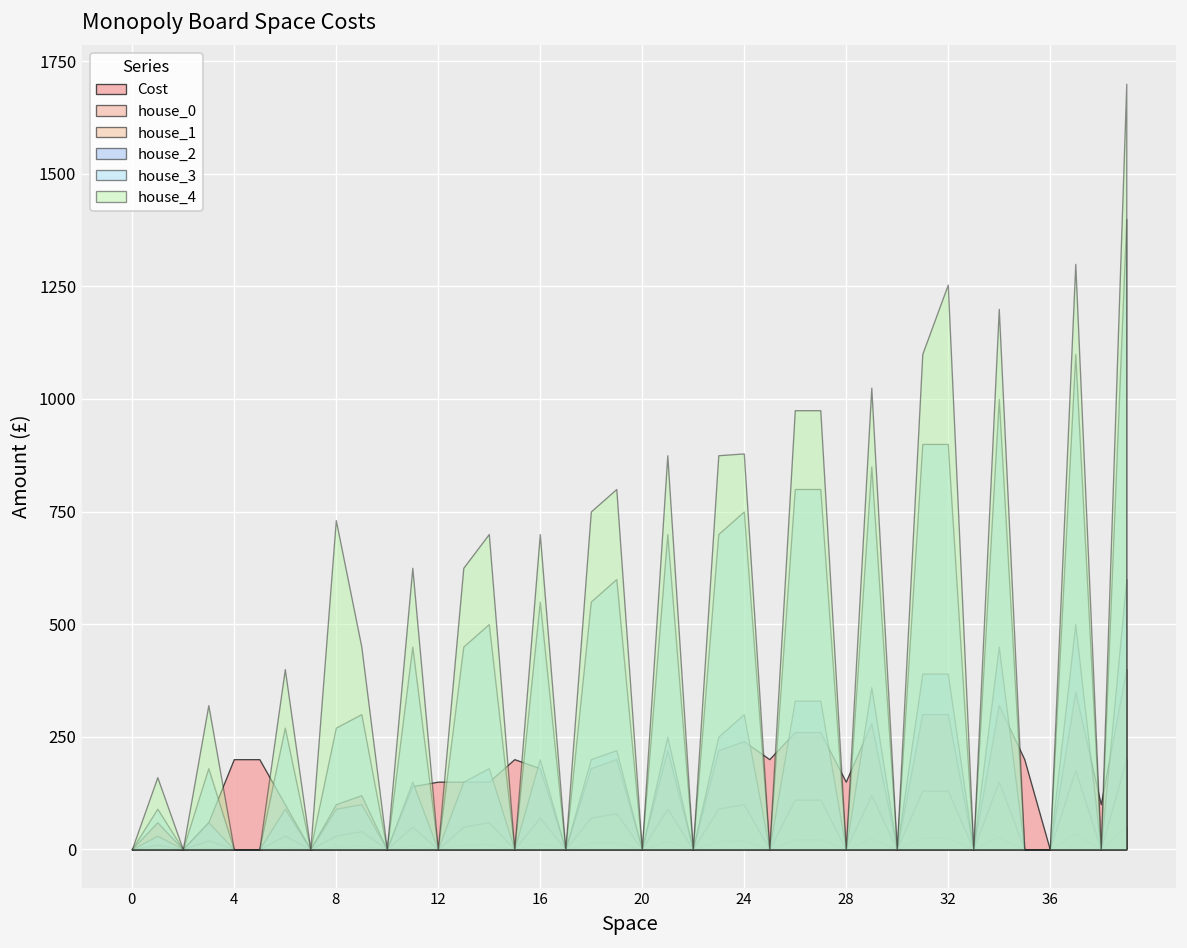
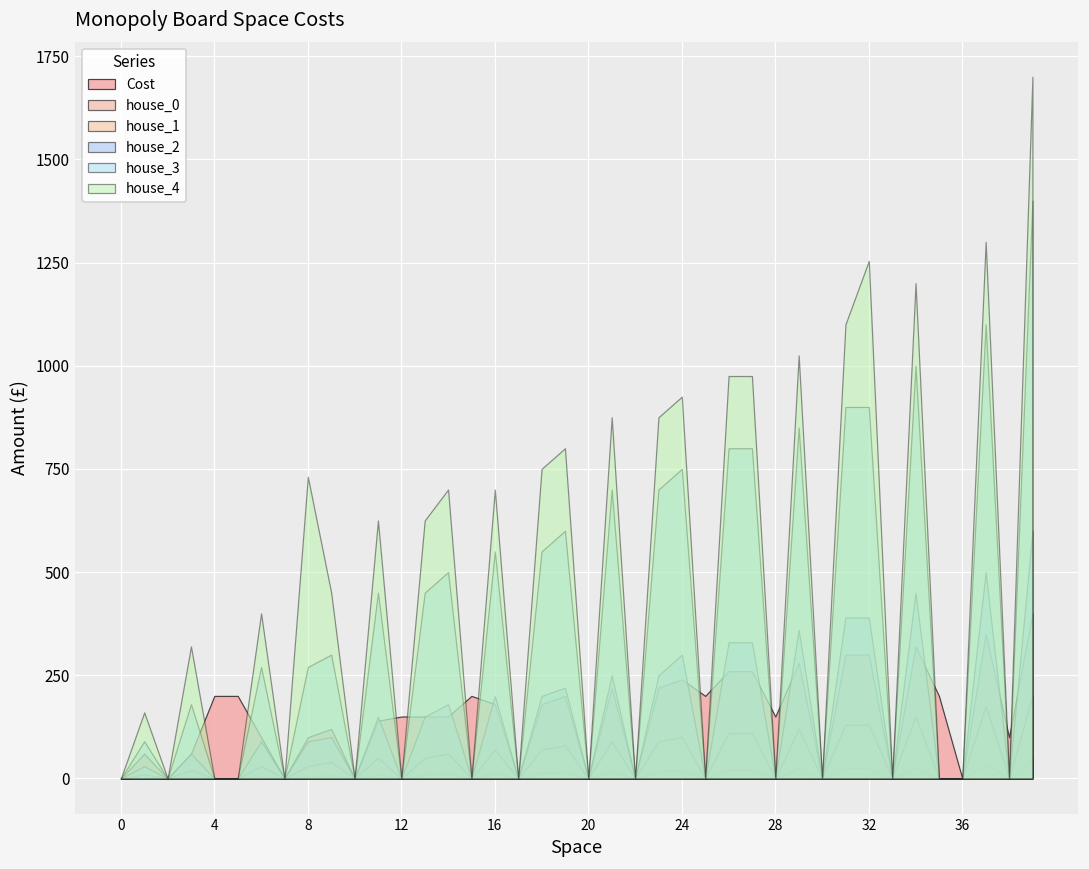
house_4, 24: 880 -> 930
